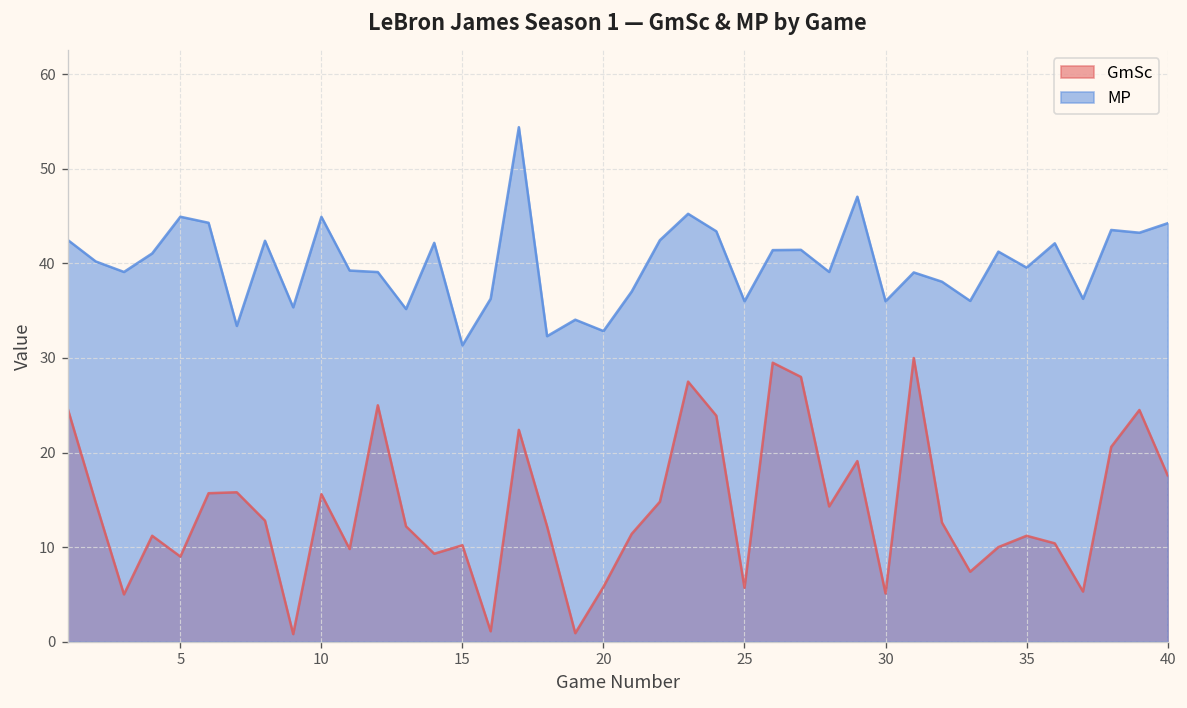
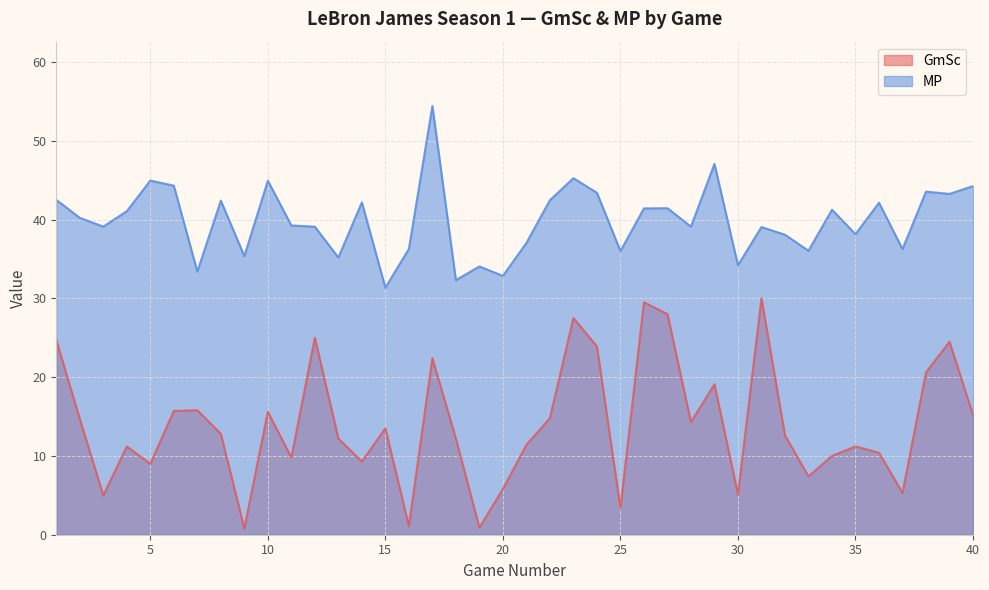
GmSc, 15: 10 -> 14
GmSc, 25: 6 -> 3
MP, 30: 36 -> 34
MP, 35: 40 -> 38
GmSc, 40: 18 -> 15
